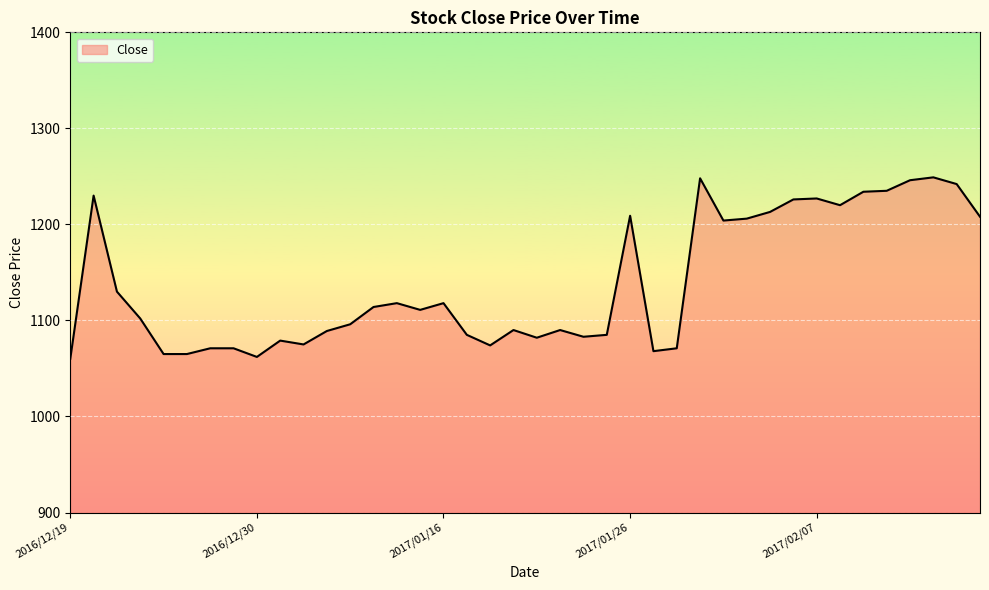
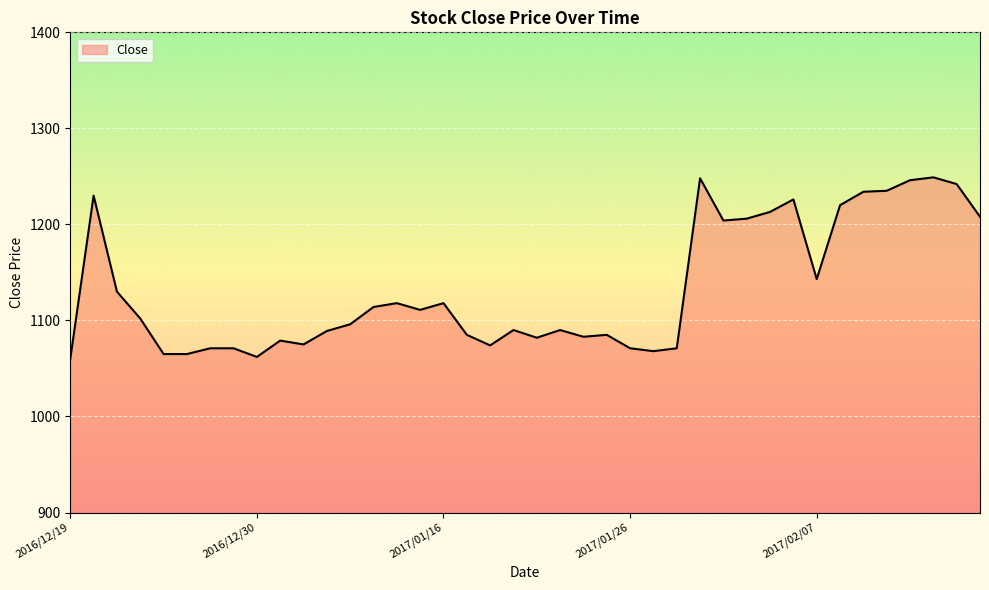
2017/01/26: 1210 -> 1070
2017/02/07: 1230 -> 1140
